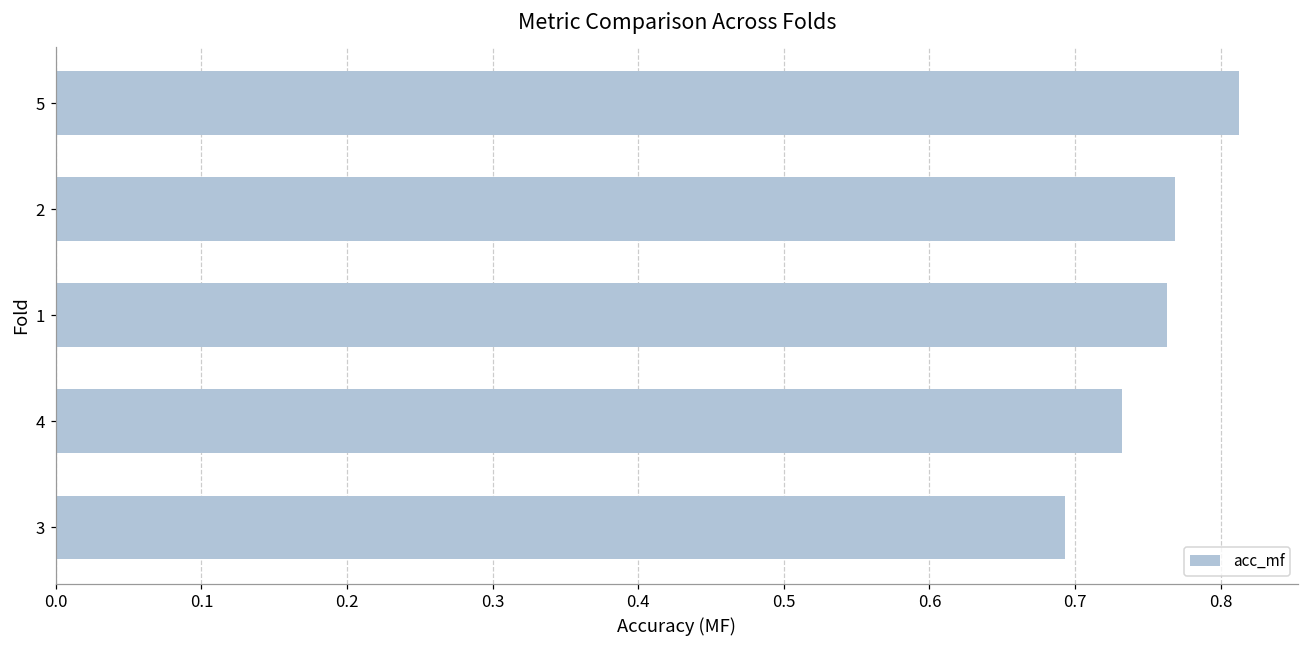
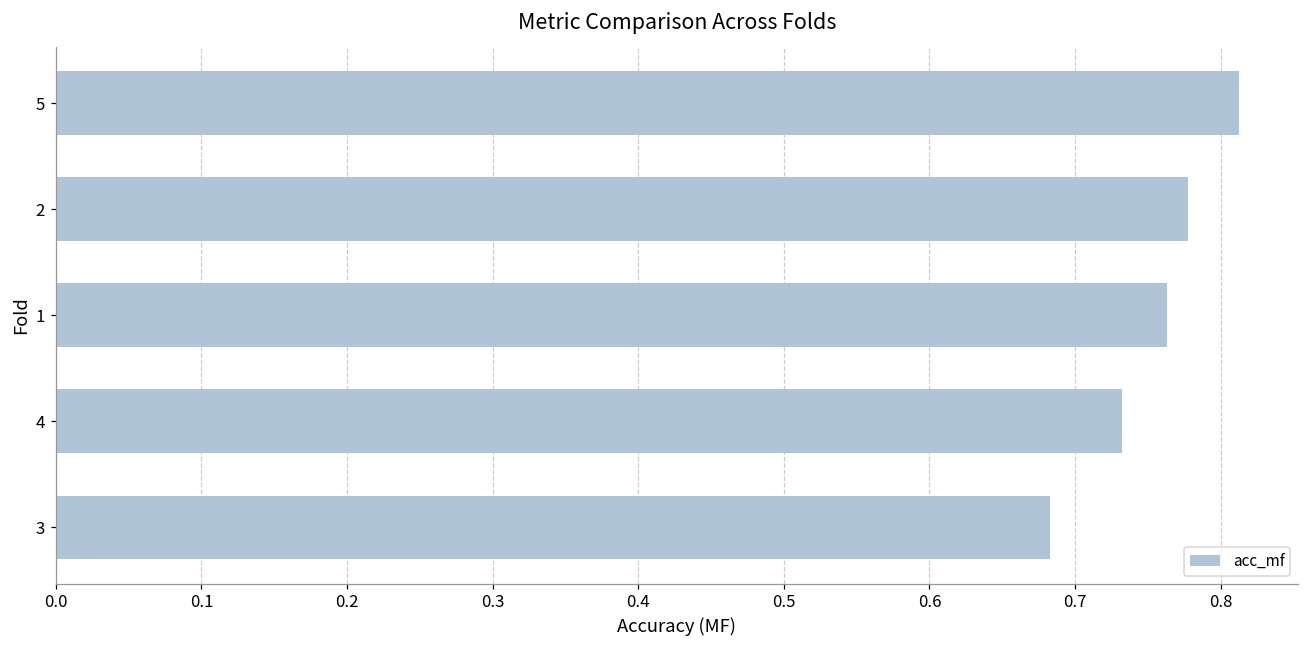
2: 0.769 -> 0.778
3: 0.693 -> 0.683
